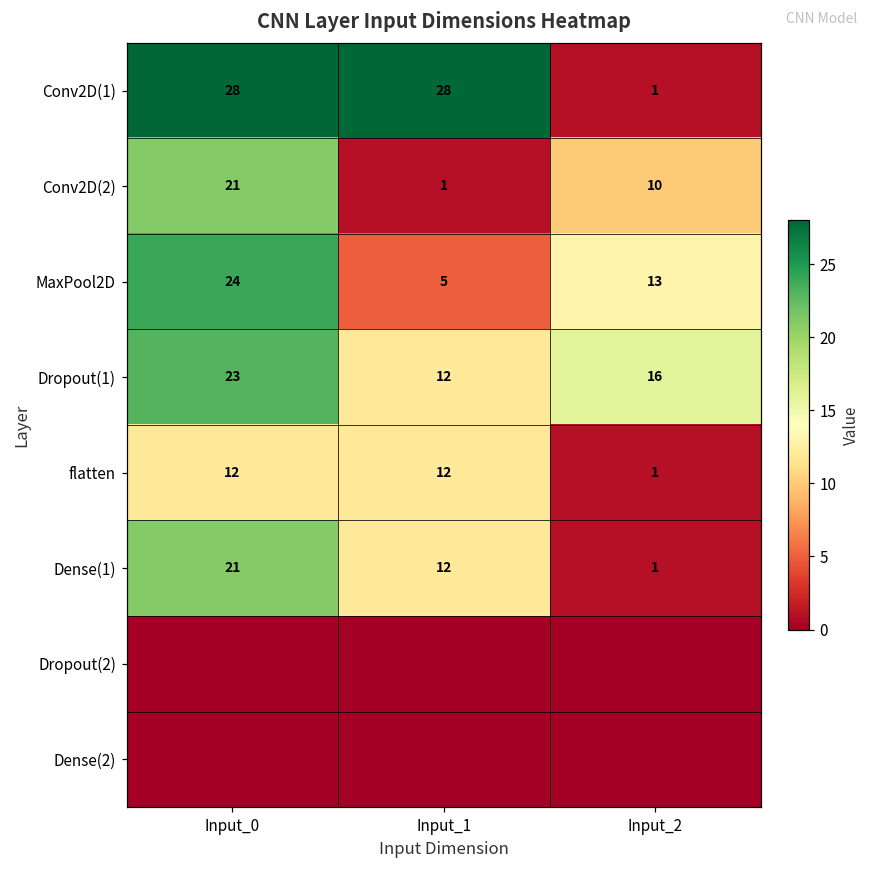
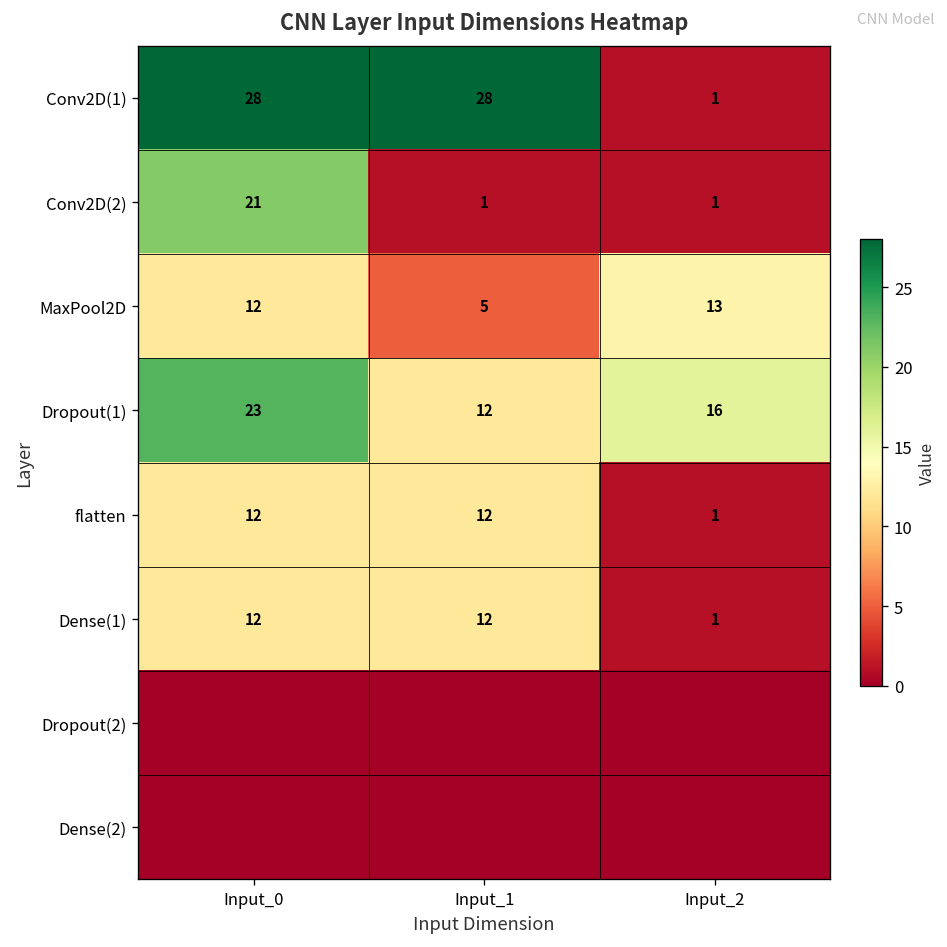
Conv2D(2), Input_2: 10 -> 1
MaxPool2D, Input_0: 24 -> 12
Dense(1), Input_0: 21 -> 12
